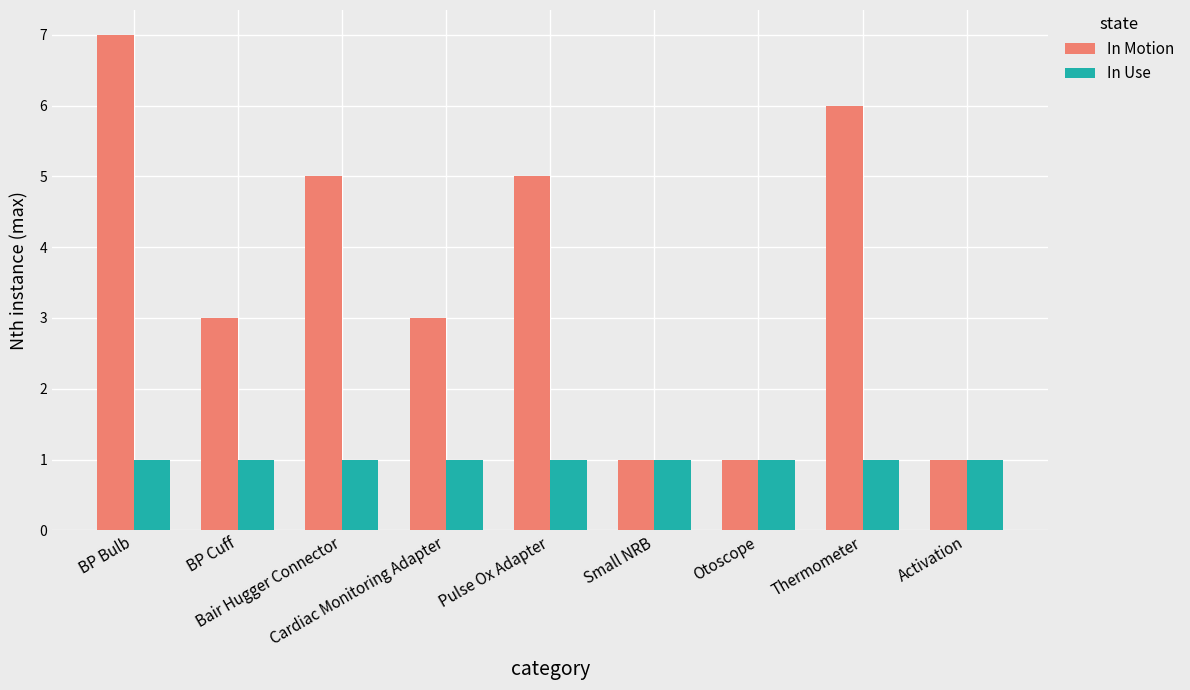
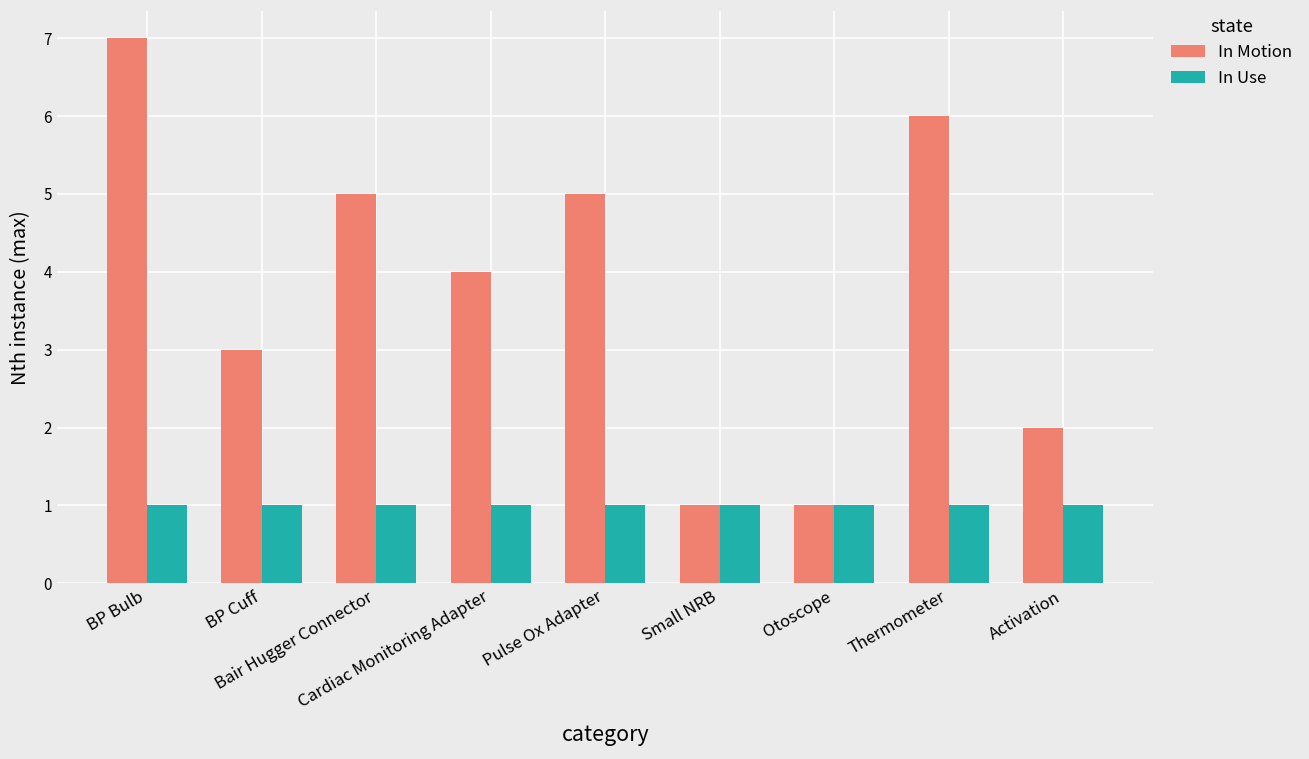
In Motion, Cardiac Monitoring Adapter: 3 -> 4
In Motion, Activation: 1 -> 2
